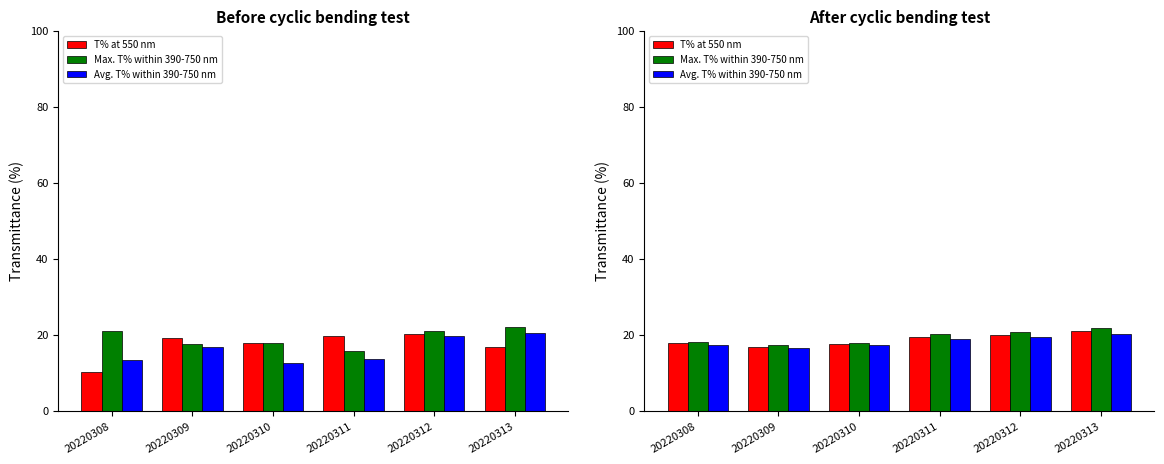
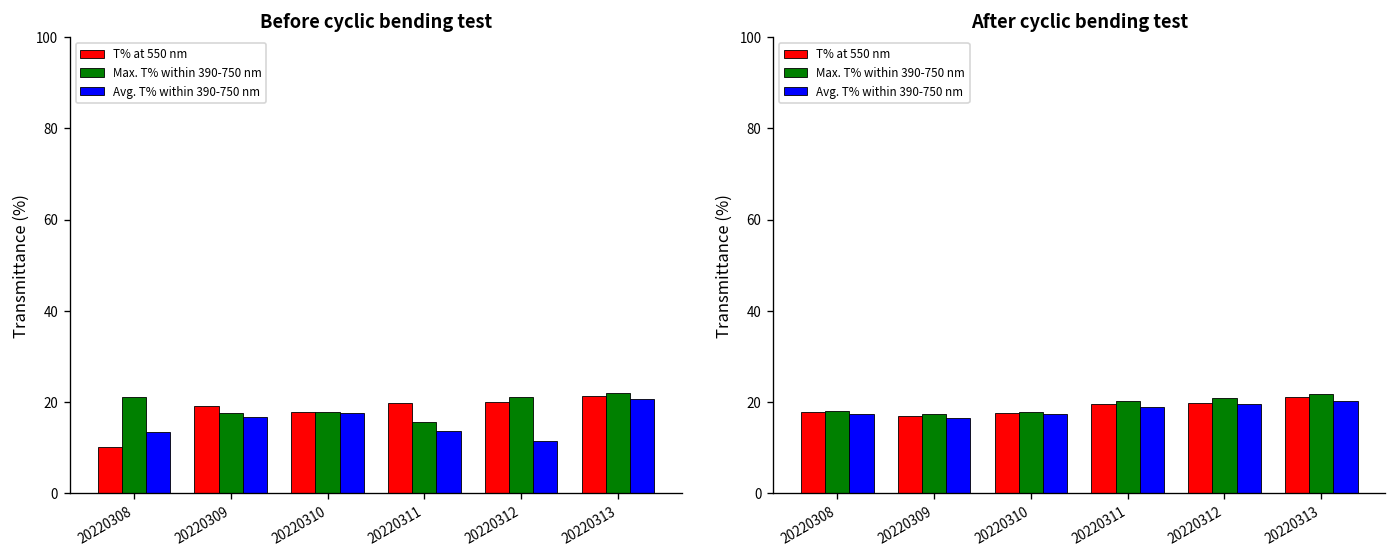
Before cyclic bending test, Avg. T% within 390-750 nm, 20220310: 13 -> 18
Before cyclic bending test, Avg. T% within 390-750 nm, 20220312: 20 -> 12
Before cyclic bending test, T% at 550 nm, 20220313: 17 -> 21
